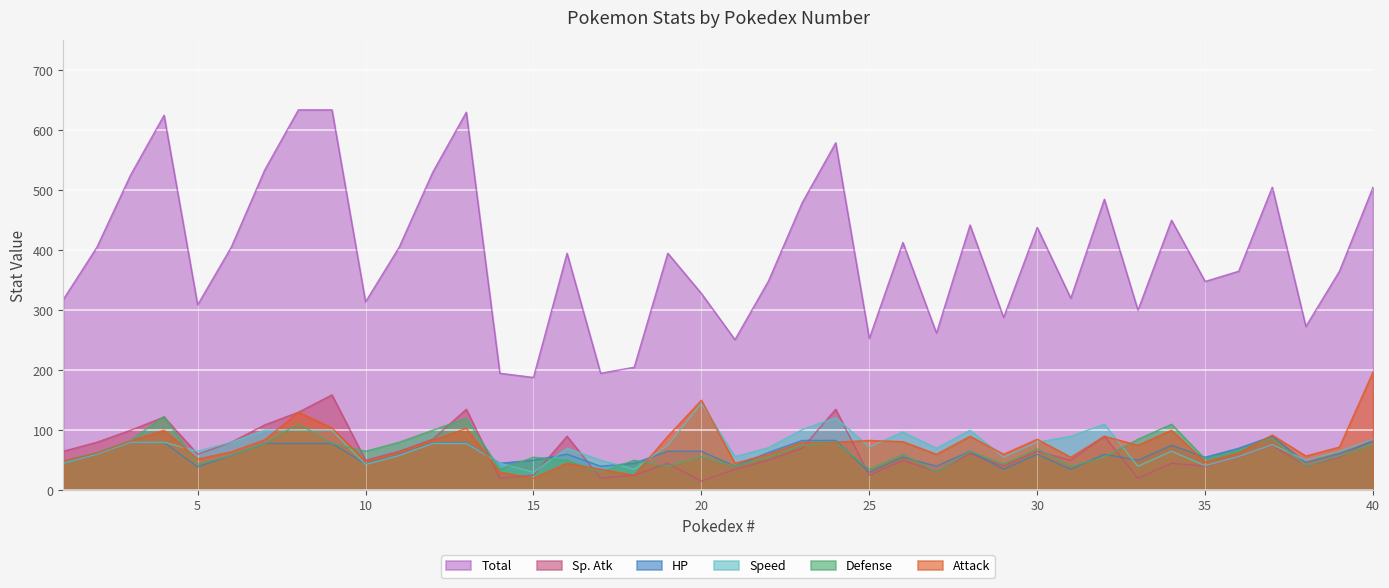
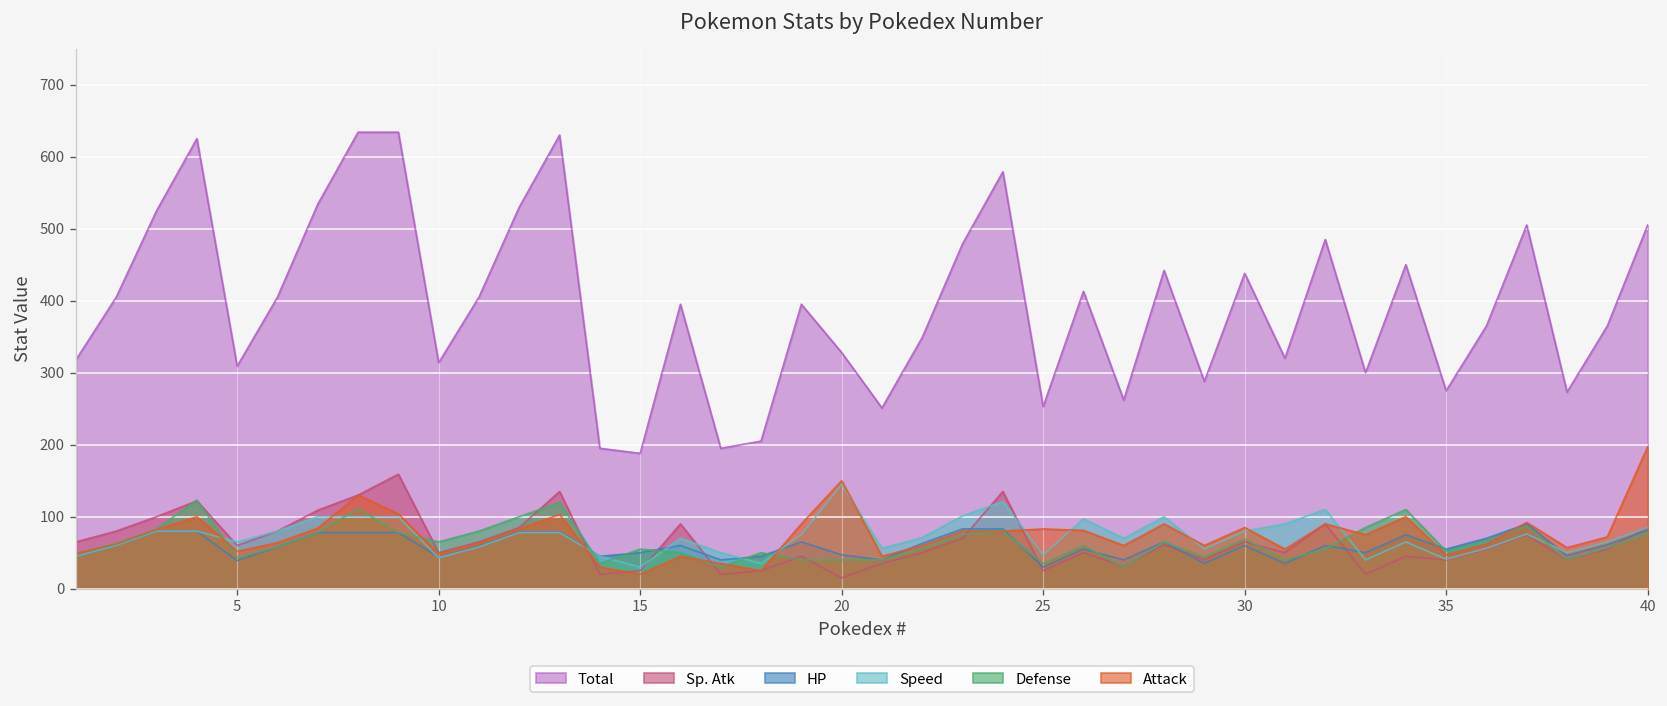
HP, 20: 70 -> 50
Defense, 20: 60 -> 40
Speed, 25: 70 -> 50
Total, 35: 350 -> 280
